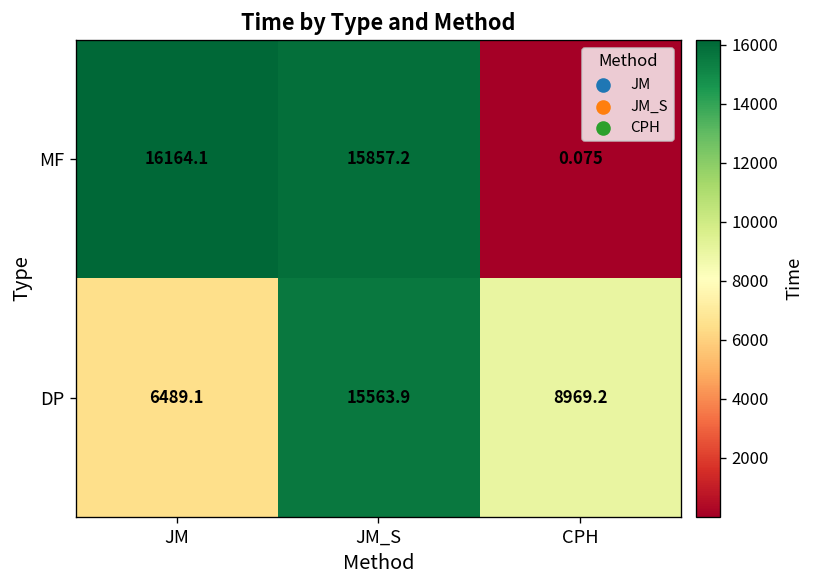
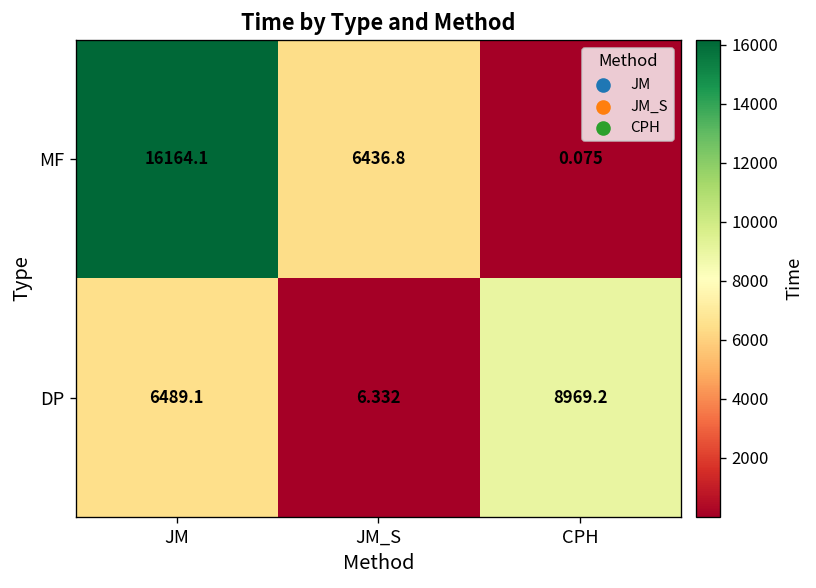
MF, JM_S: 15857.2 -> 6436.8
DP, JM_S: 15563.9 -> 6.332
